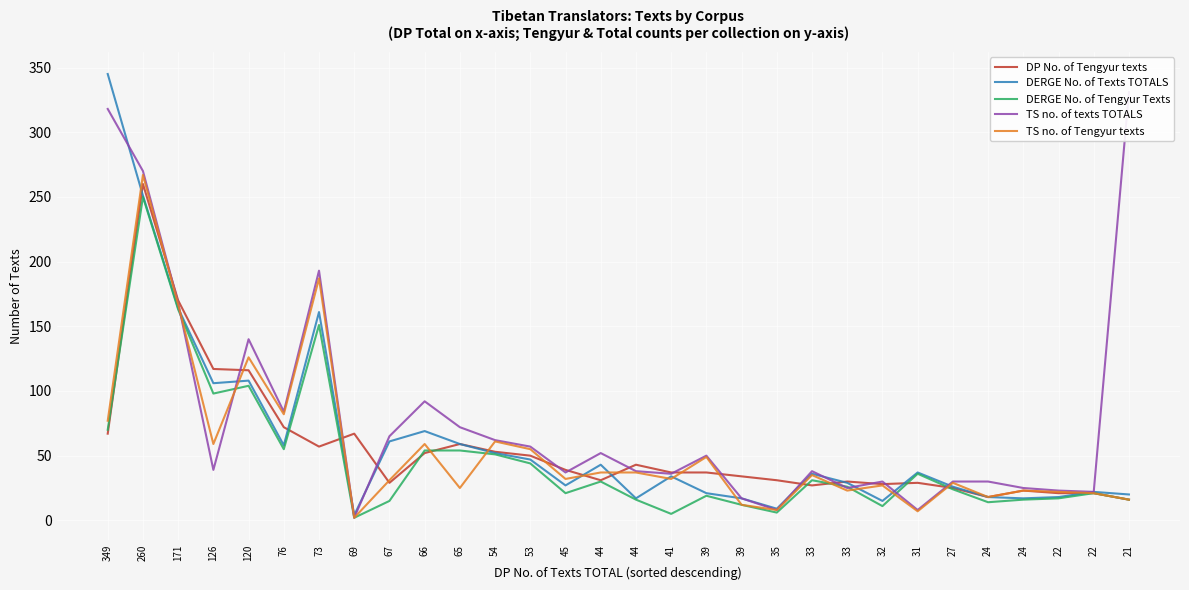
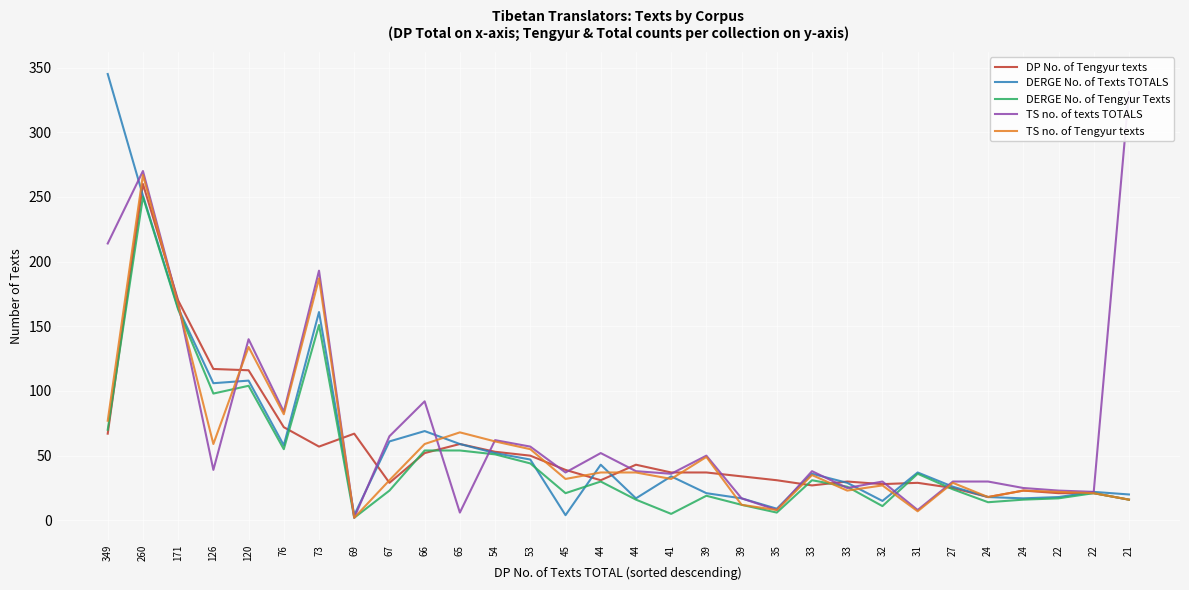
TS no. of texts TOTALS, 349: 318 -> 214
TS no. of Tengyur texts, 120: 126 -> 134
DERGE No. of Tengyur Texts, 67: 15 -> 23
TS no. of texts TOTALS, 65: 72 -> 6
TS no. of Tengyur texts, 65: 25 -> 68
DERGE No. of Texts TOTALS, 45: 27 -> 4
